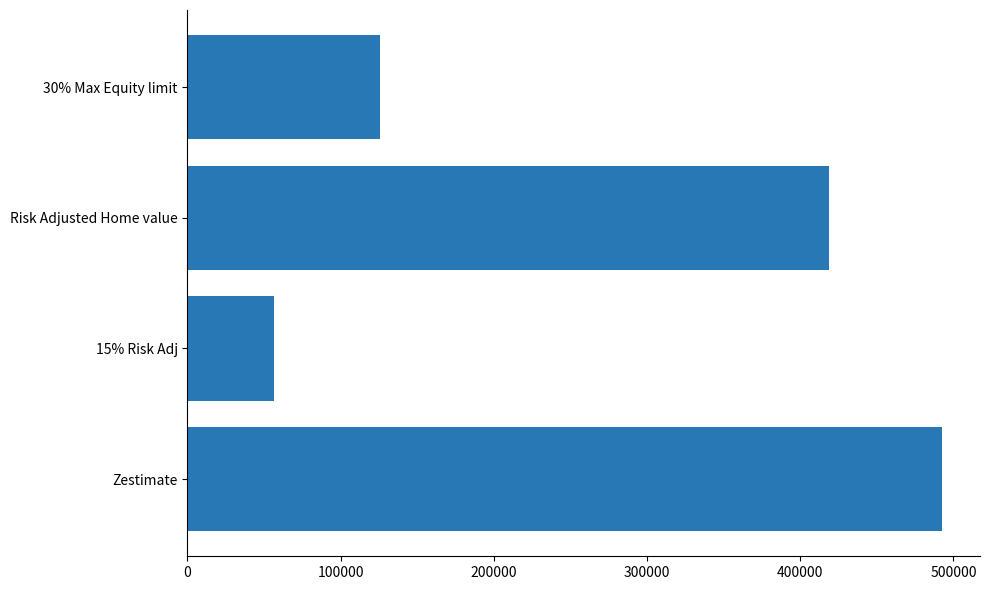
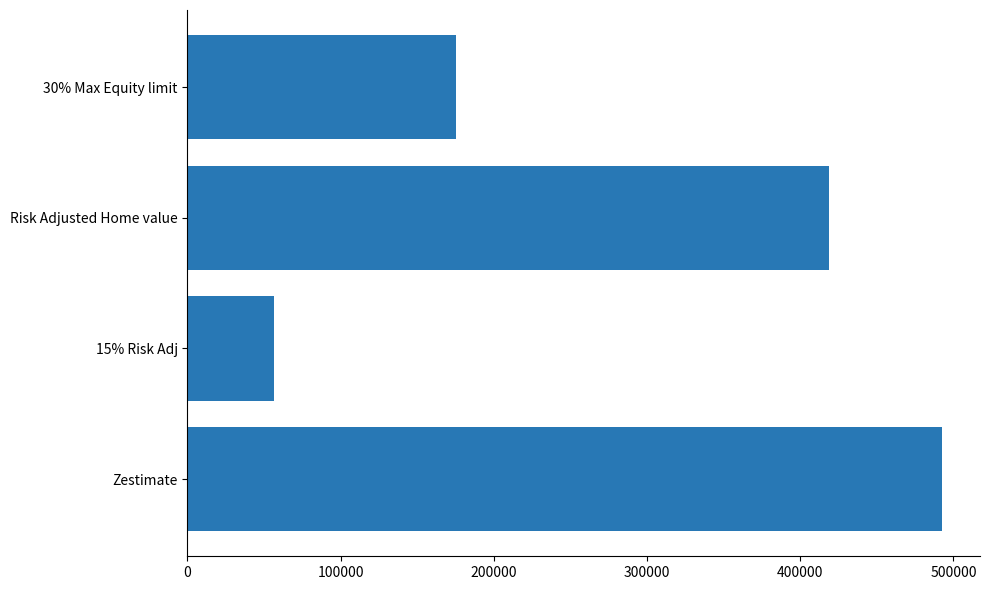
30% Max Equity limit: 126000 -> 175000
